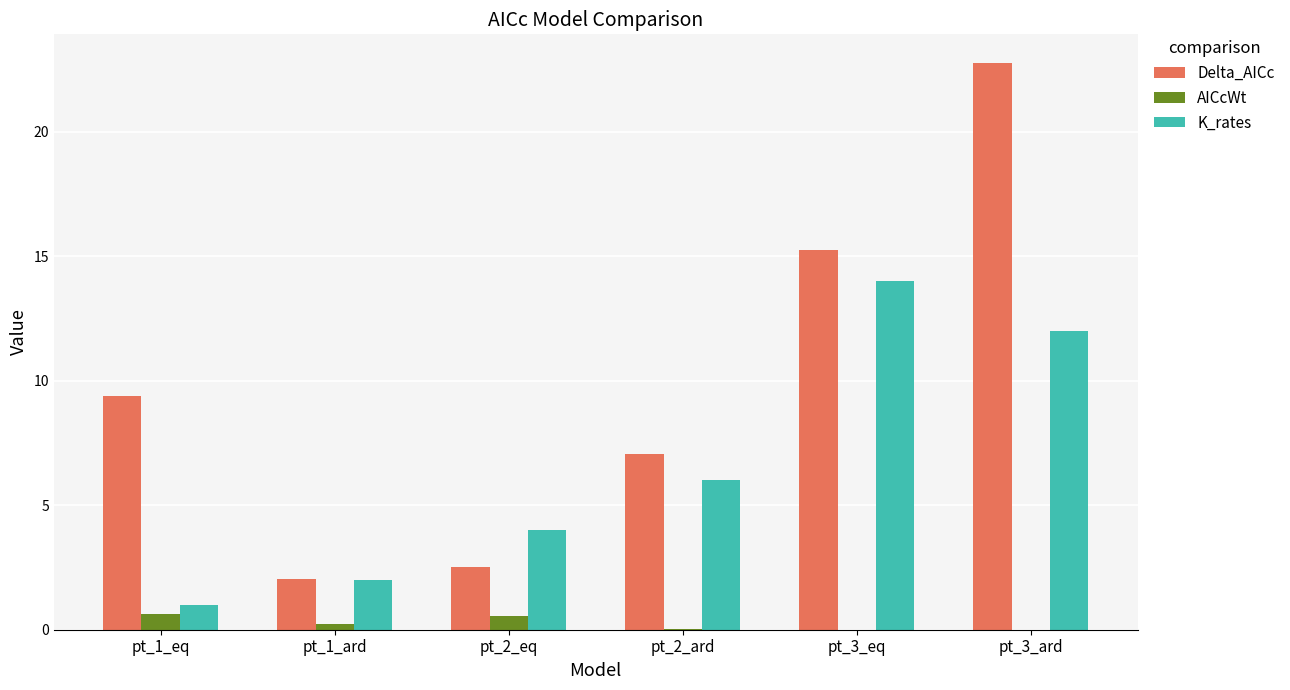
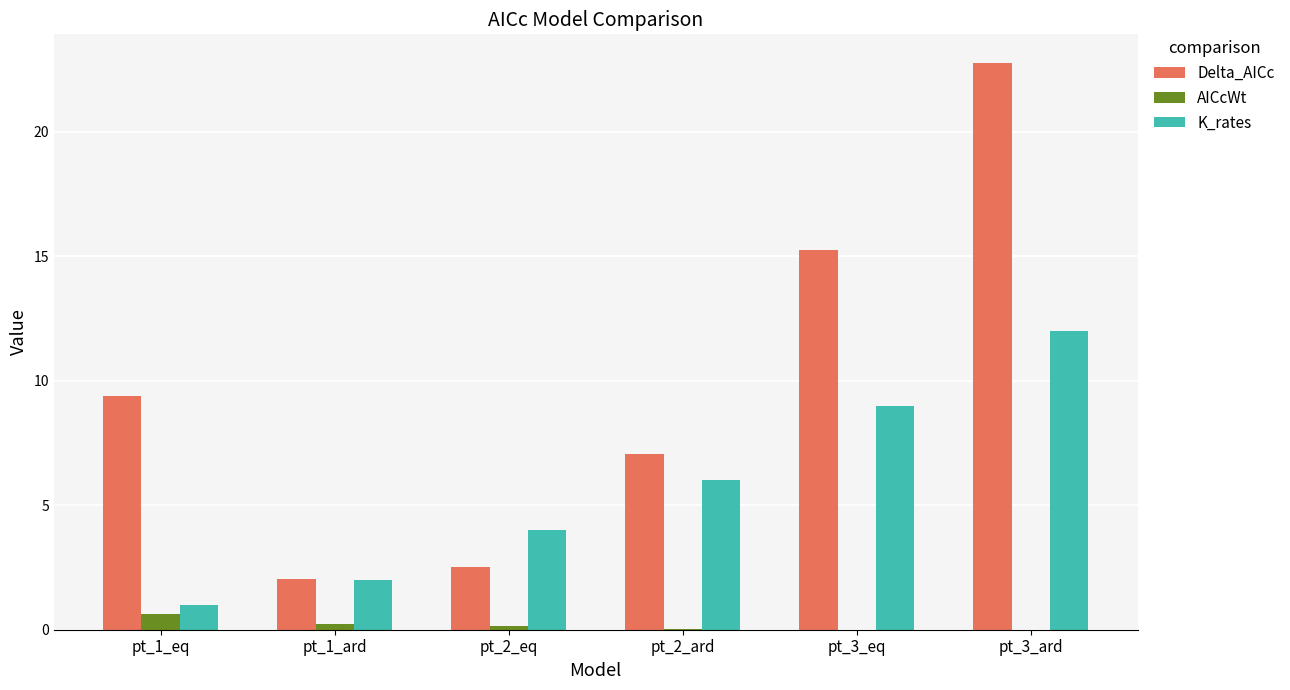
AICcWt, pt_2_eq: 0.6 -> 0.1
K_rates, pt_3_eq: 14 -> 9
